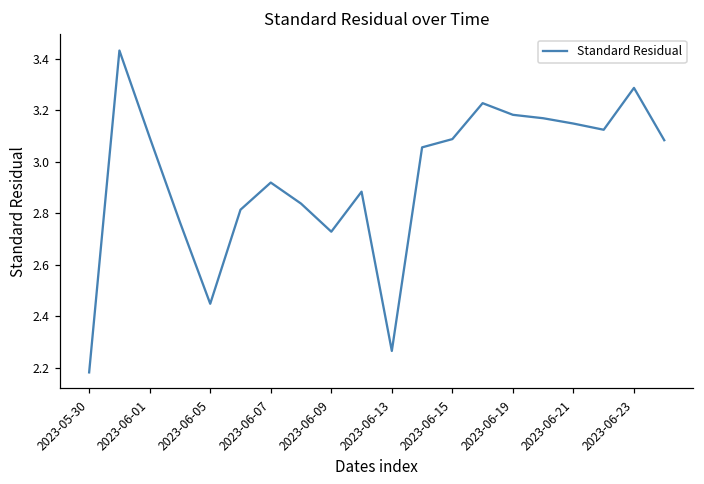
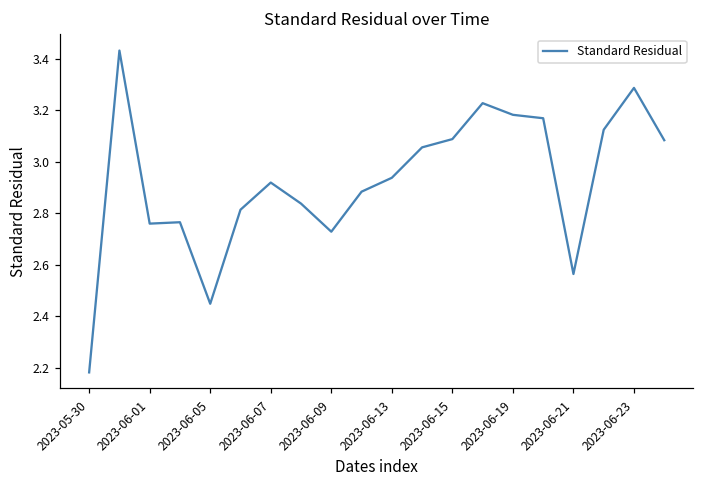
2023-06-01: 3.09 -> 2.76
2023-06-13: 2.26 -> 2.94
2023-06-21: 3.15 -> 2.56
